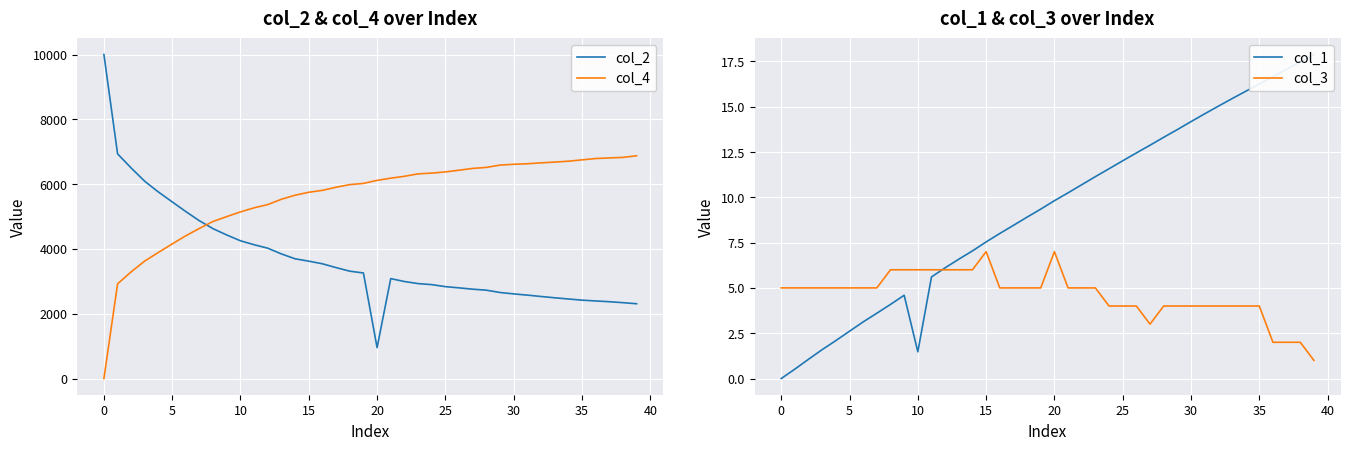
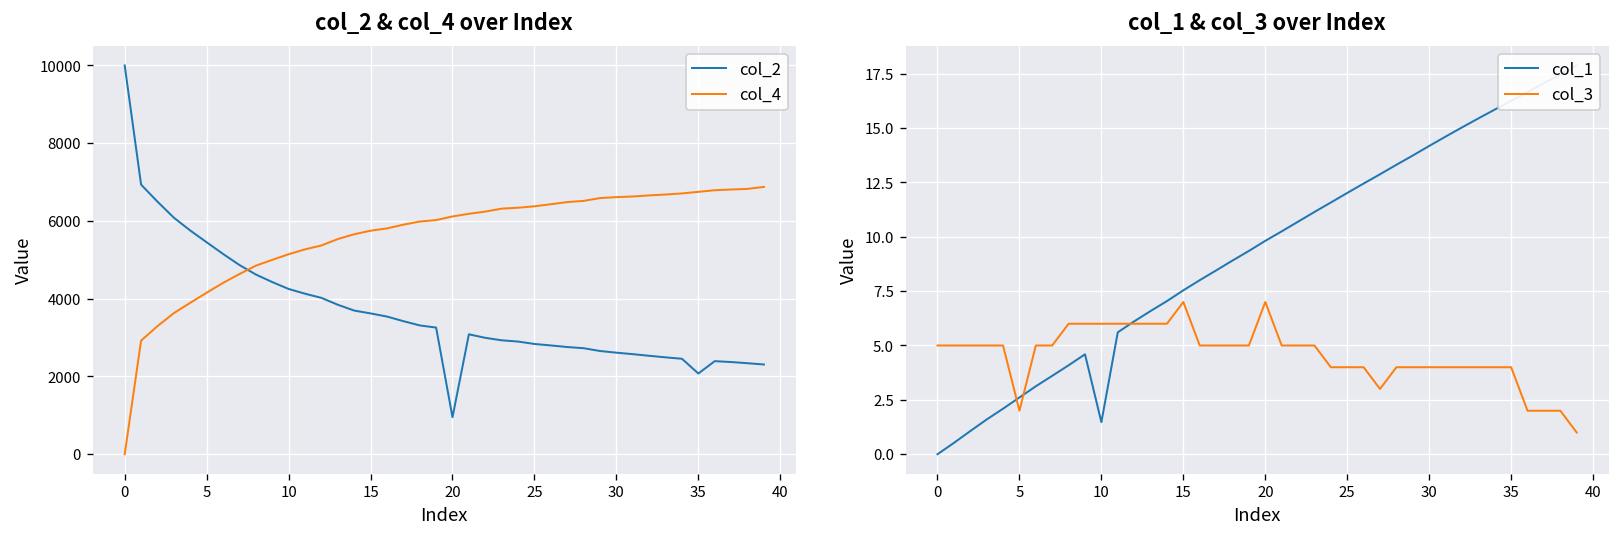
col_2 & col_4 over Index, col_2, 35: 2400 -> 2100
col_1 & col_3 over Index, col_3, 5: 5 -> 2
